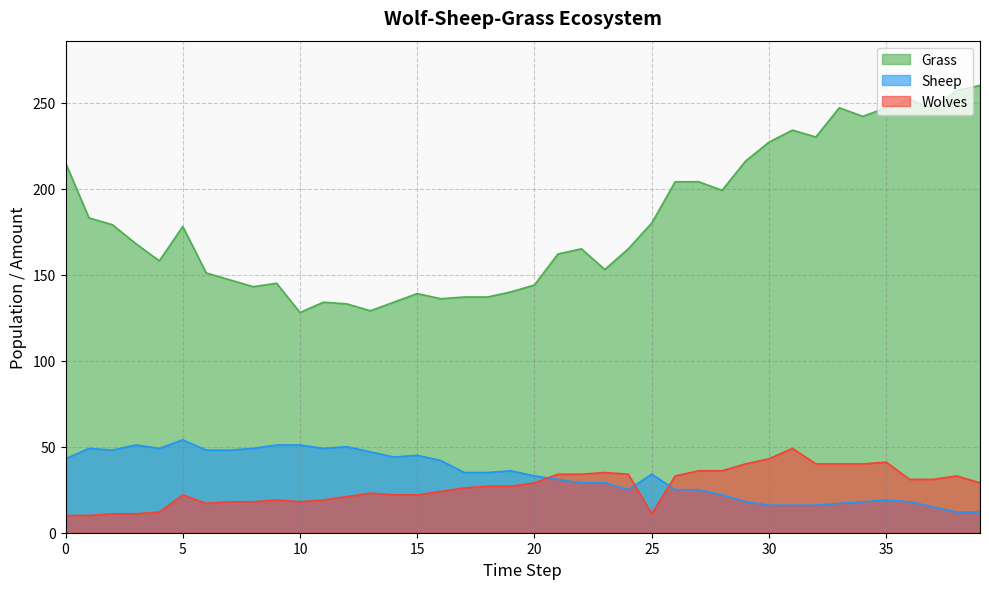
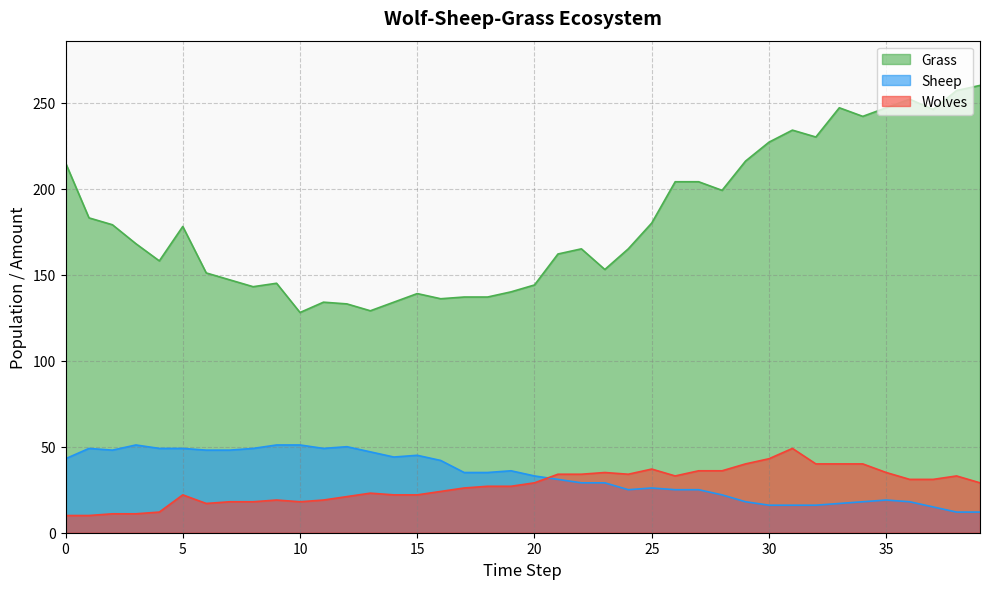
Sheep, 5: 54 -> 49
Sheep, 25: 34 -> 26
Wolves, 25: 11 -> 37
Wolves, 35: 41 -> 35
